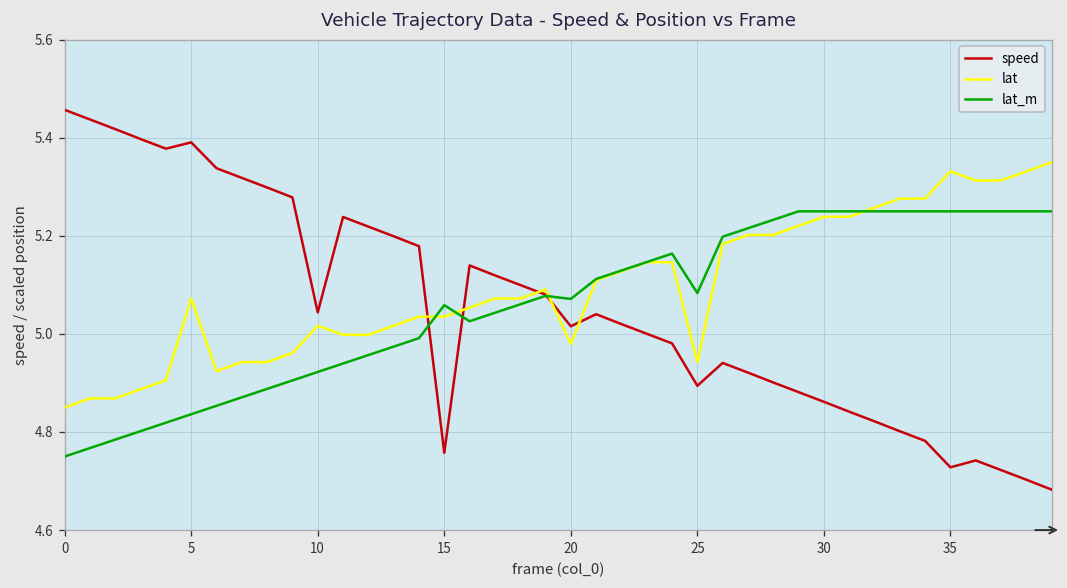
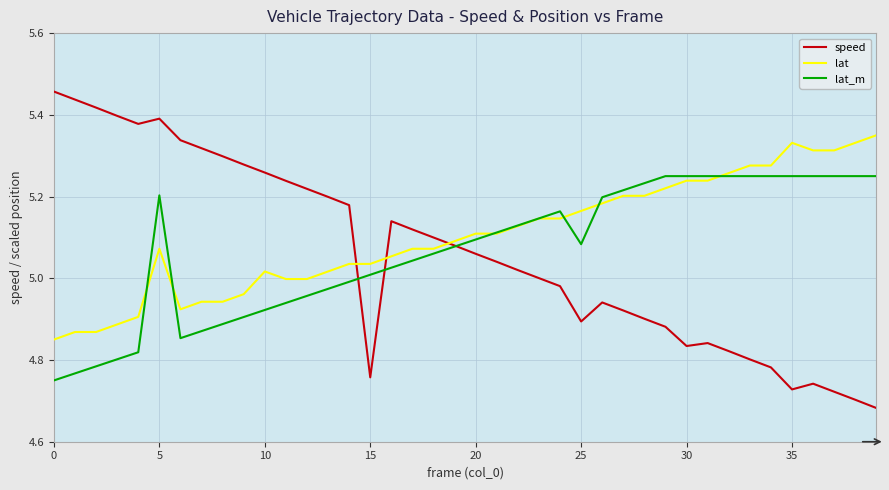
lat_m, 5: 4.84 -> 5.20
speed, 10: 5.04 -> 5.26
lat_m, 15: 5.06 -> 5.01
speed, 20: 5.02 -> 5.06
lat, 20: 4.98 -> 5.11
lat_m, 20: 5.07 -> 5.09
lat, 25: 4.94 -> 5.16
speed, 30: 4.86 -> 4.83
